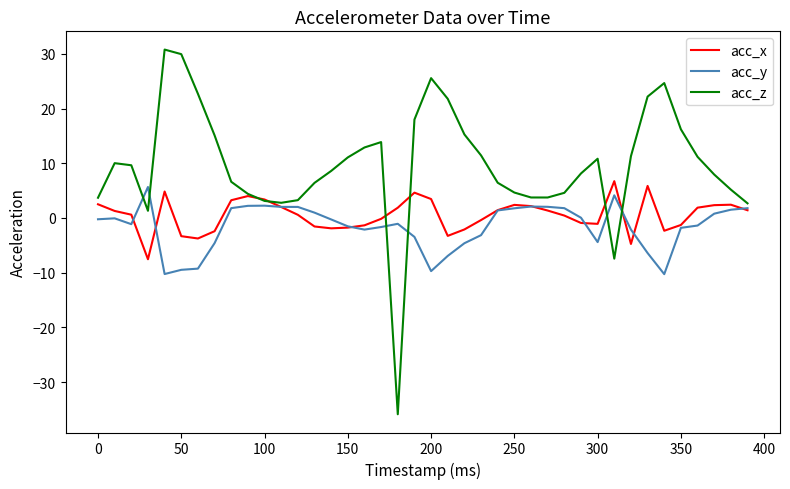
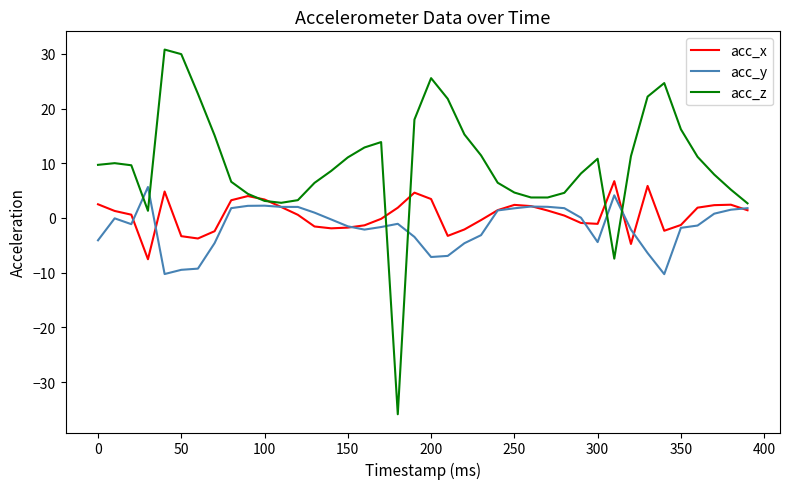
acc_y, 0: 0 -> -4
acc_z, 0: 4 -> 10
acc_y, 200: -10 -> -7
